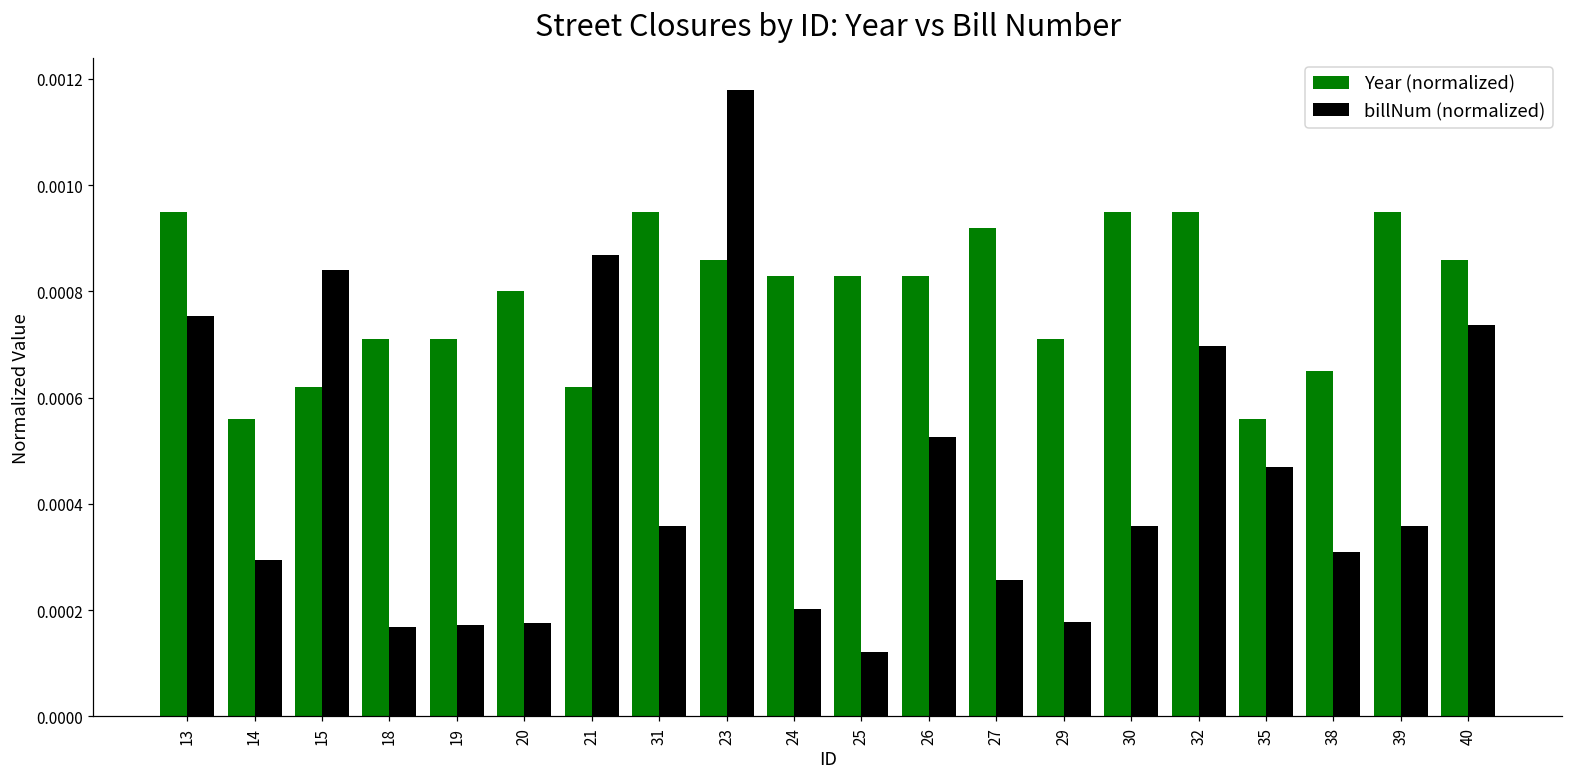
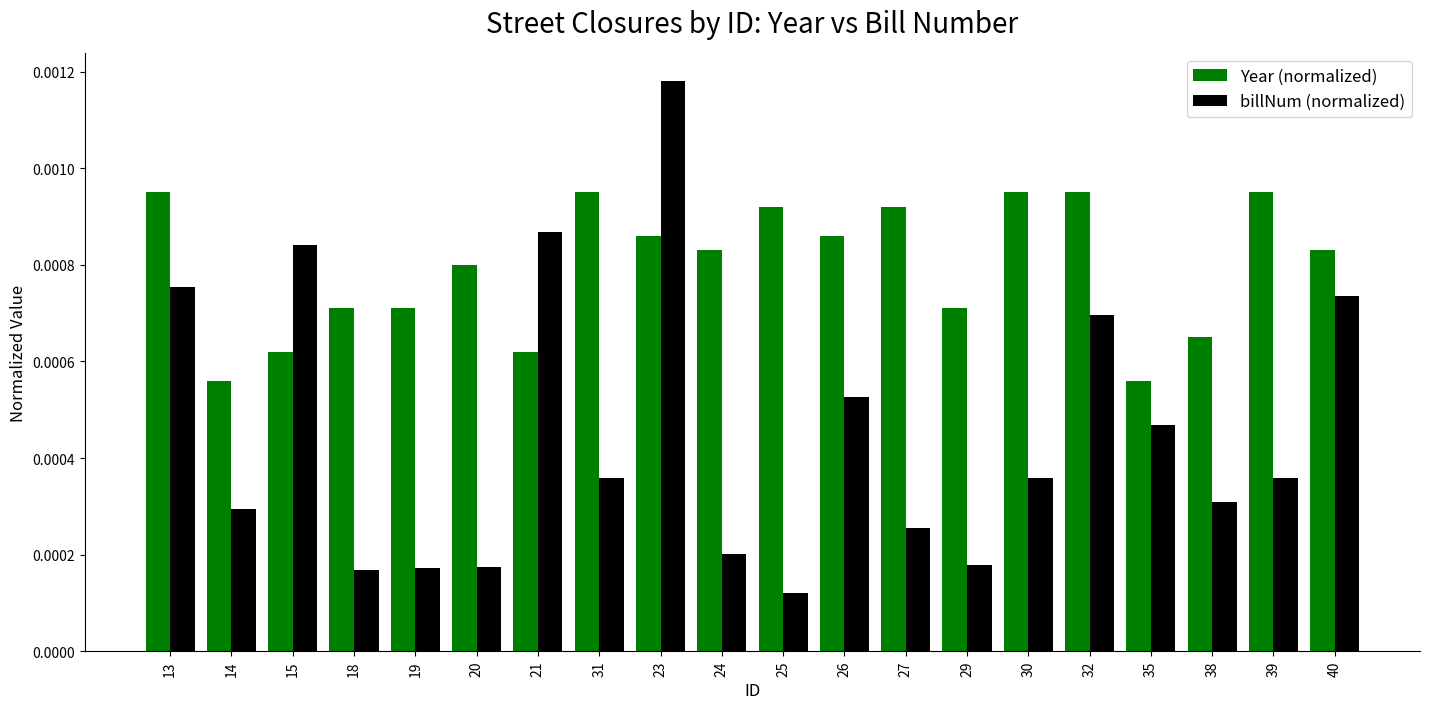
Year (normalized), 25: 0.00083 -> 0.00092
Year (normalized), 26: 0.00083 -> 0.00086
Year (normalized), 40: 0.00086 -> 0.00083
